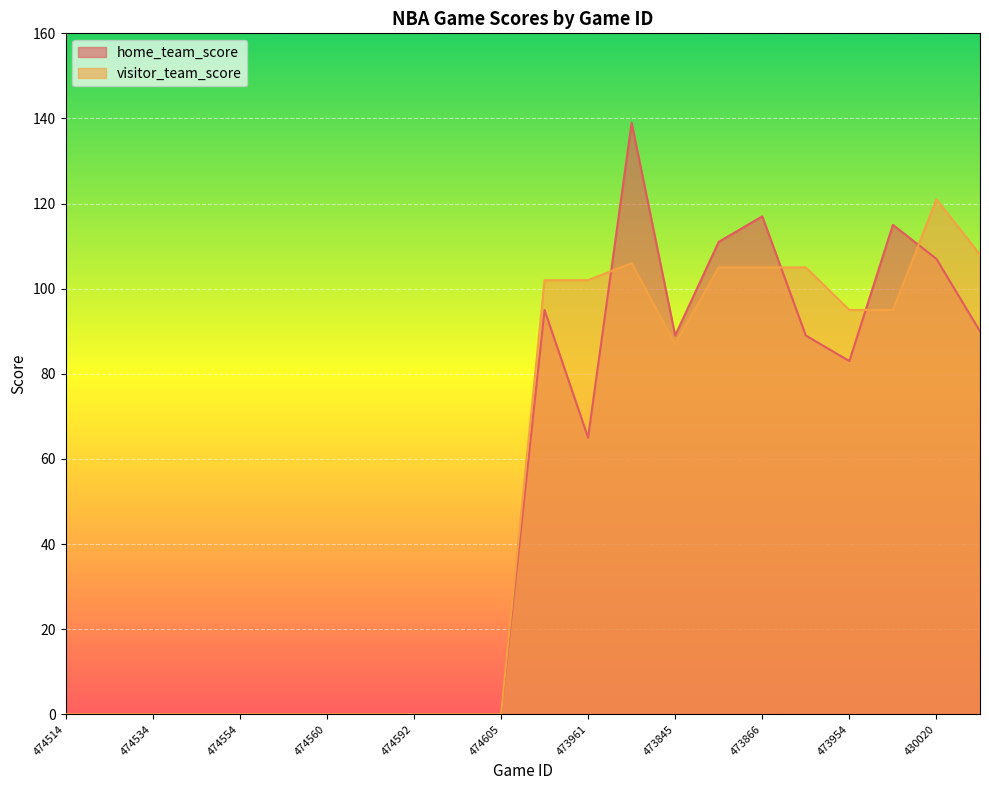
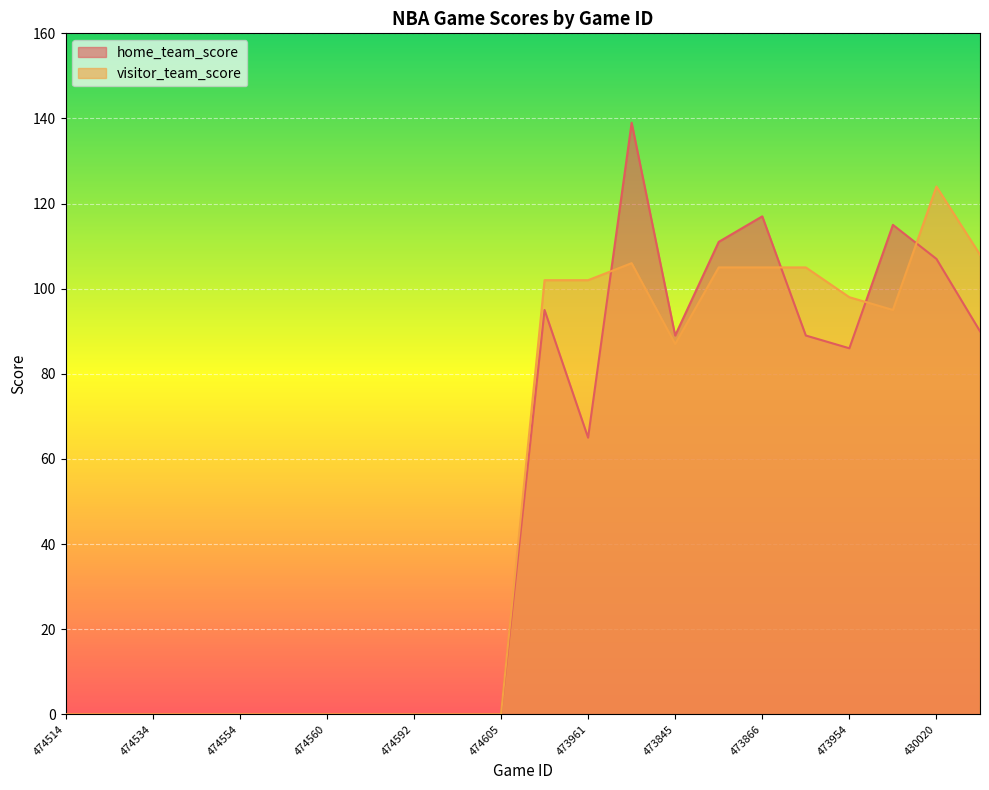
home_team_score, 473954: 83 -> 86
visitor_team_score, 473954: 95 -> 98
visitor_team_score, 430020: 121 -> 124
